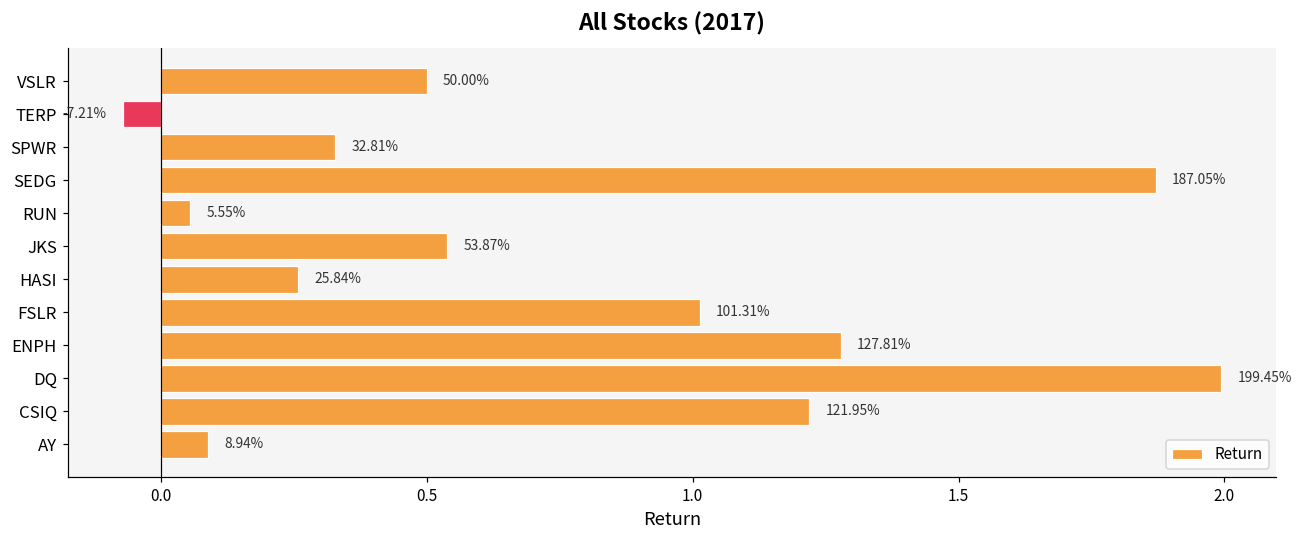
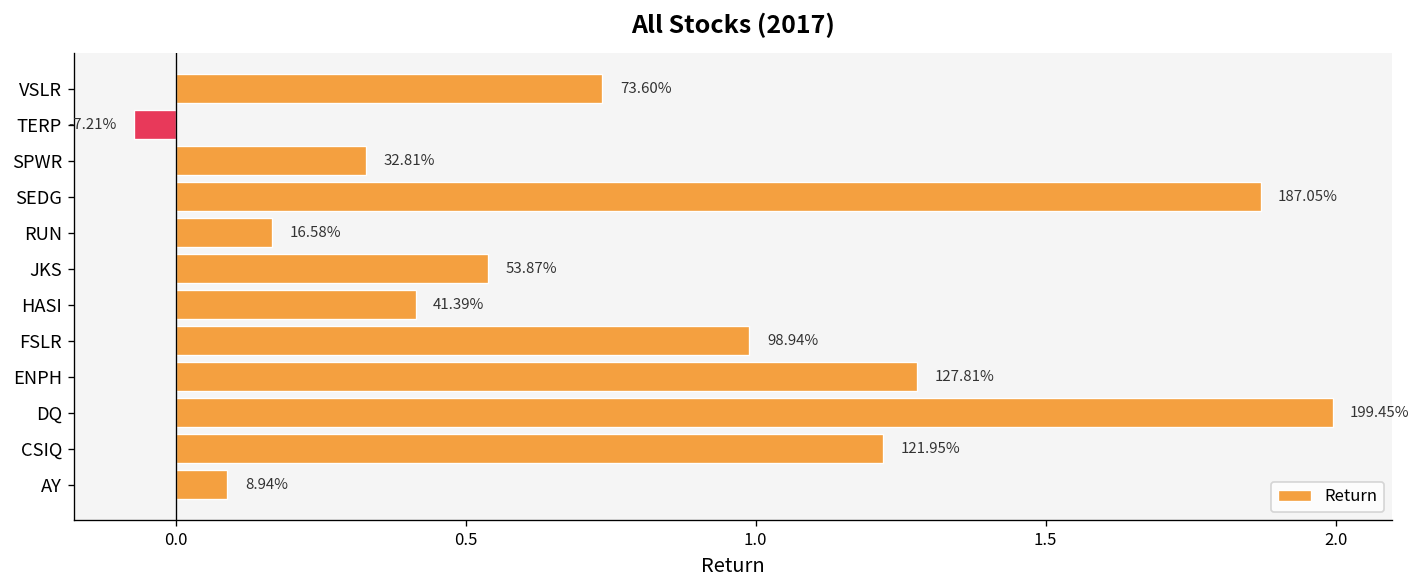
VSLR: 50.00% -> 73.60%
RUN: 5.55% -> 16.58%
HASI: 25.84% -> 41.39%
FSLR: 101.31% -> 98.94%
